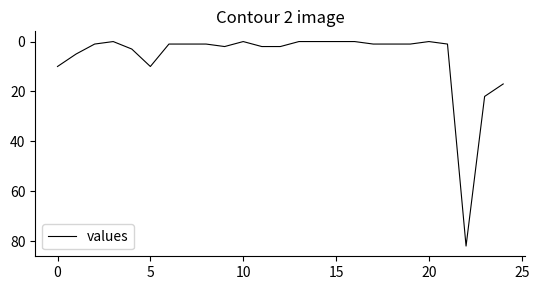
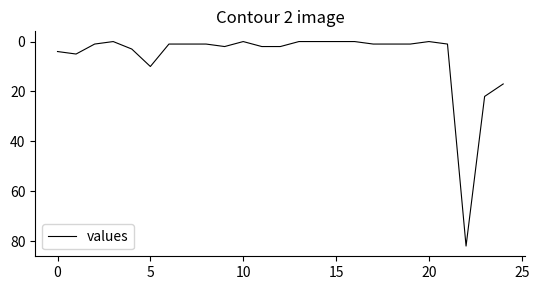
0: 10 -> 4
